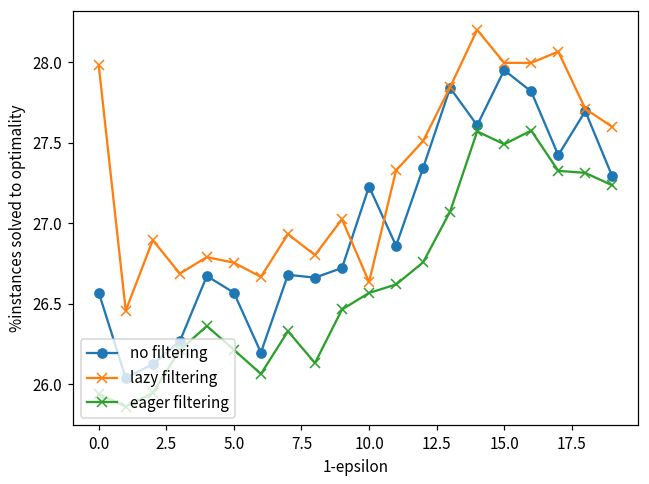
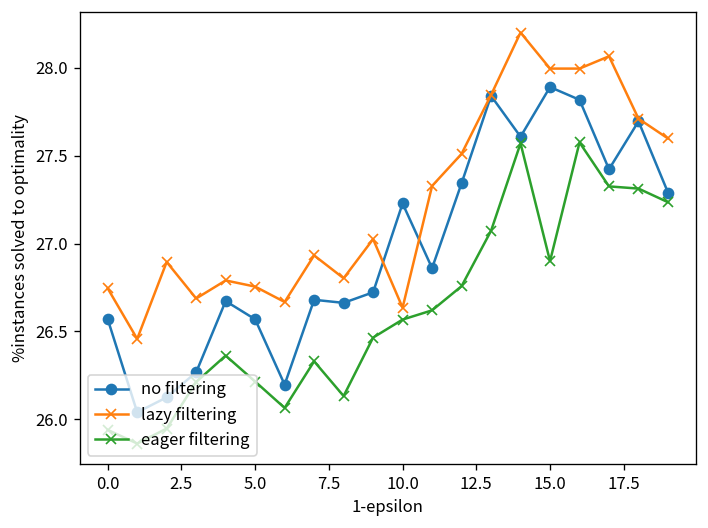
lazy filtering, 0.0: 27.98 -> 26.75
no filtering, 15.0: 27.95 -> 27.89
eager filtering, 15.0: 27.49 -> 26.90
